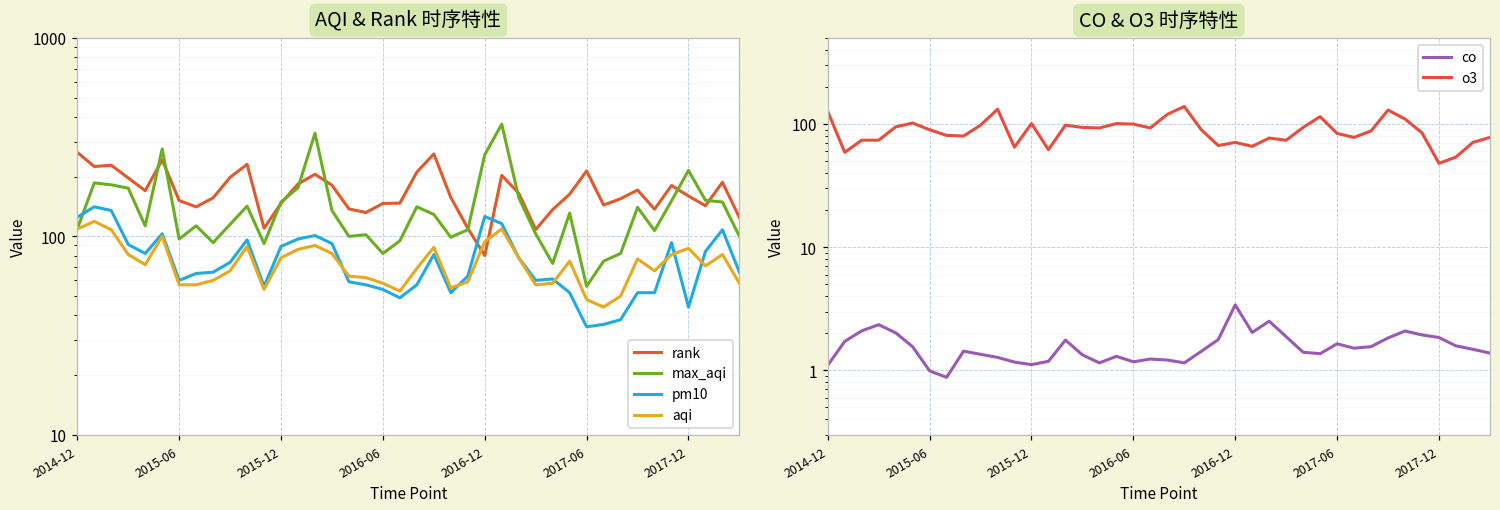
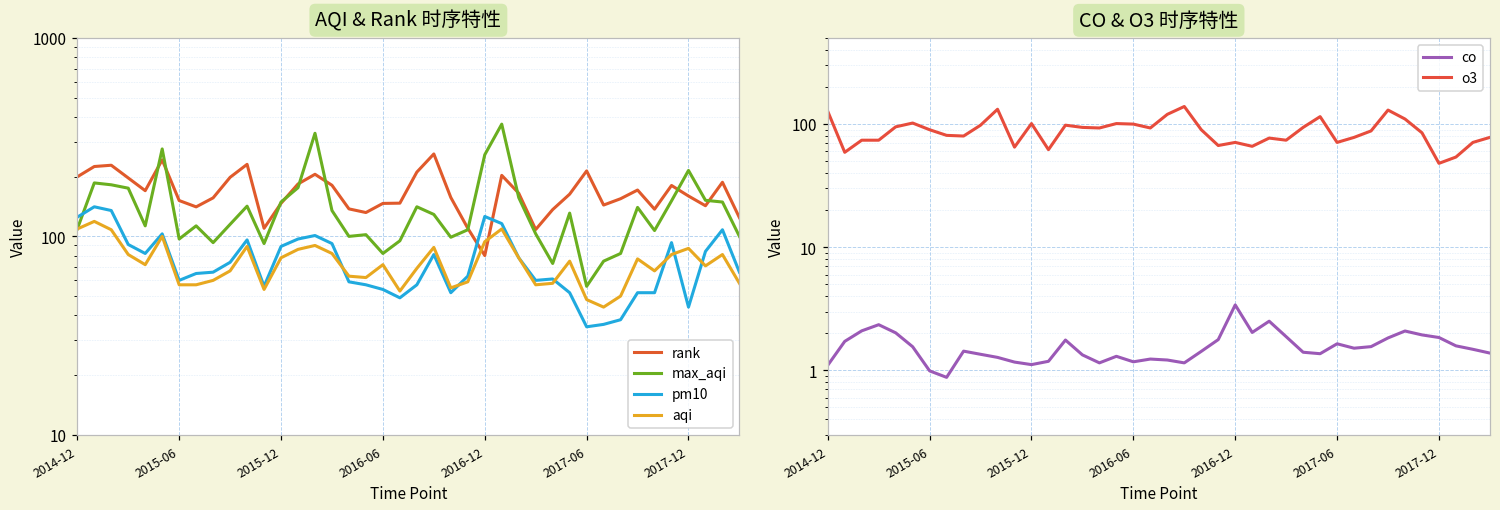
AQI & Rank 时序特性, rank, 2014-12: 270 -> 200
AQI & Rank 时序特性, aqi, 2016-06: 58 -> 72
CO & O3 时序特性, o3, 2017-06: 80 -> 70
